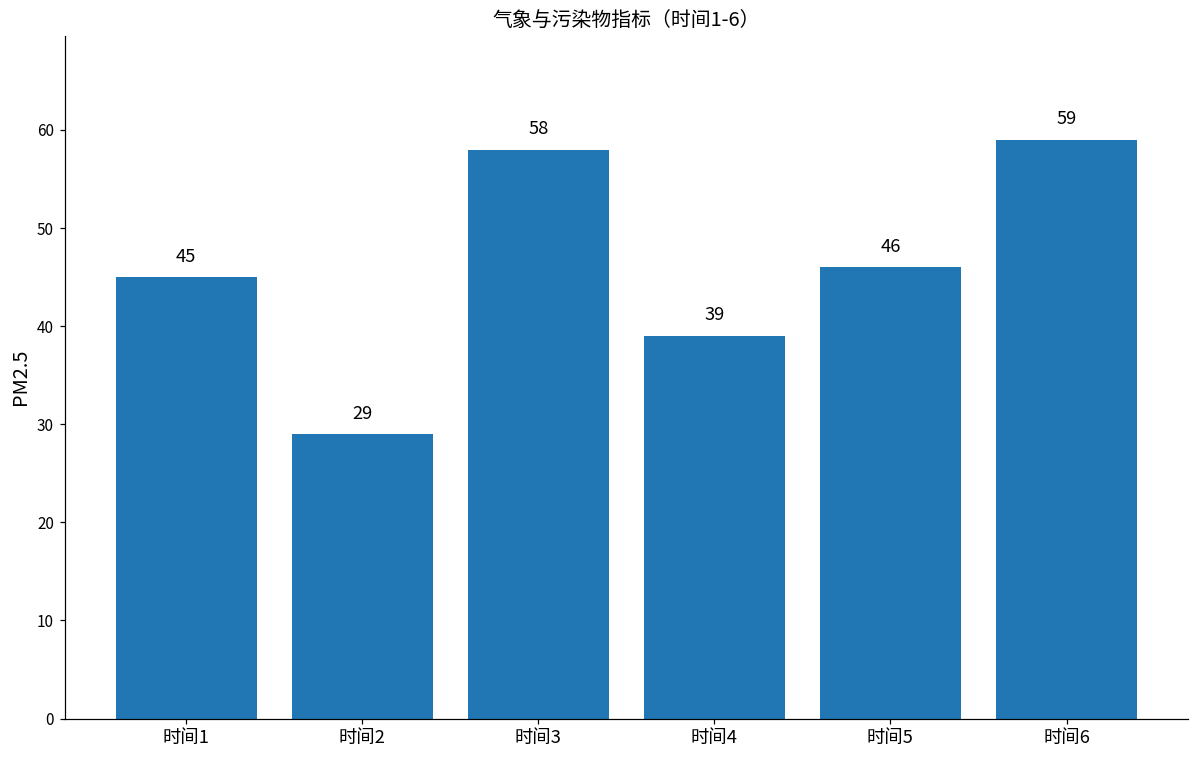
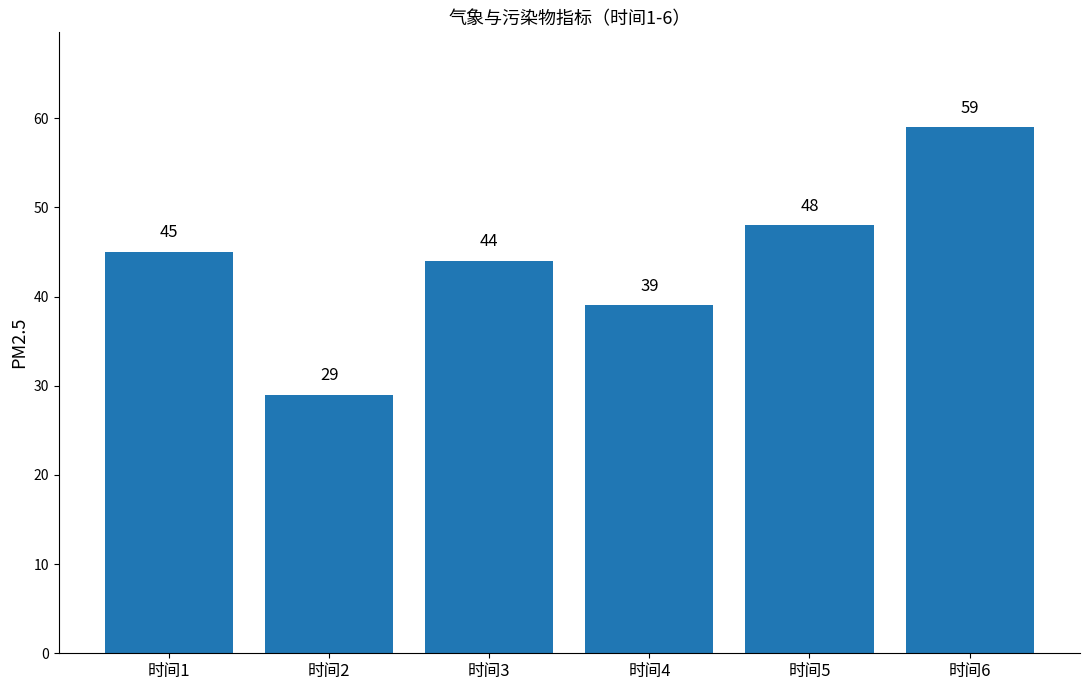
时间3: 58 -> 44
时间5: 46 -> 48
